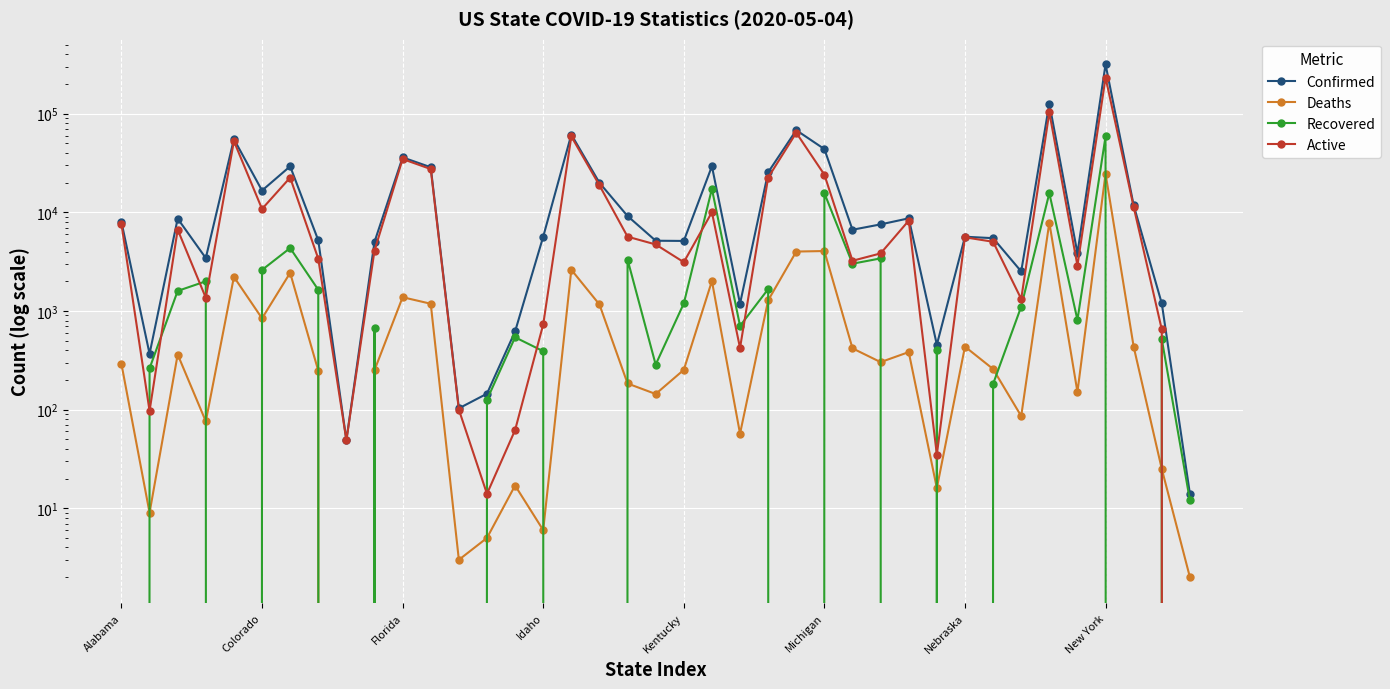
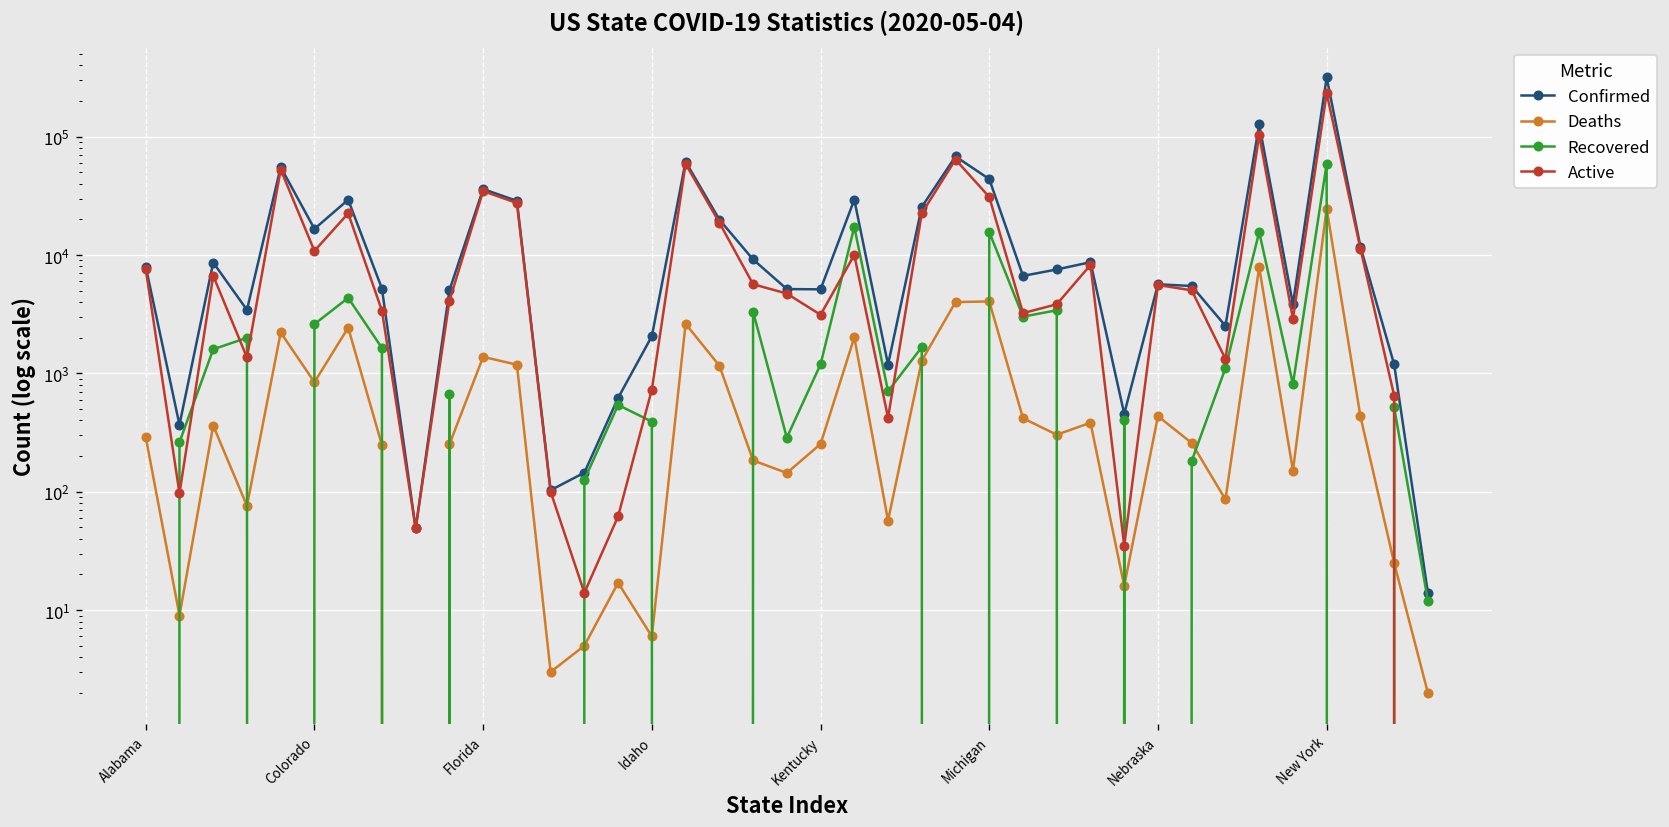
Confirmed, Idaho: 6000 -> 2100
Active, Michigan: 24000 -> 31000
